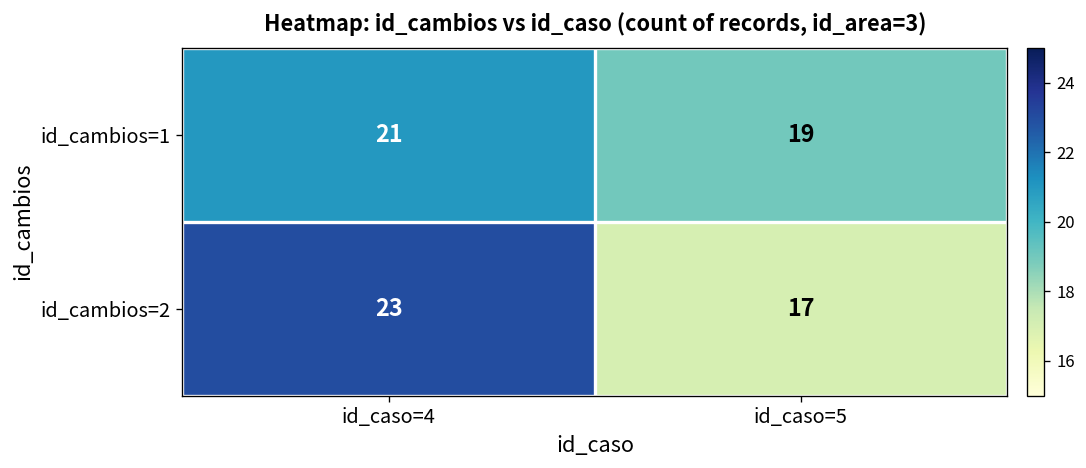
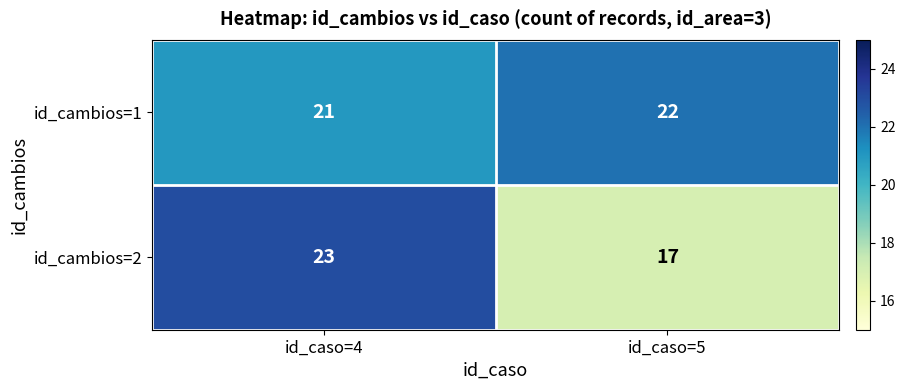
id_cambios=1, id_caso=5: 19 -> 22
